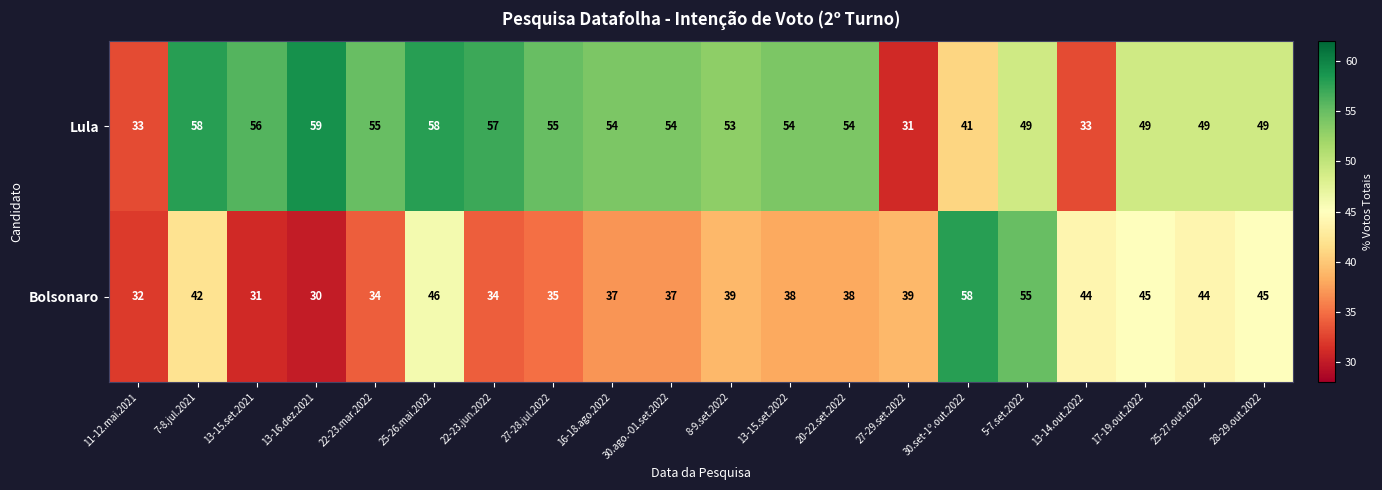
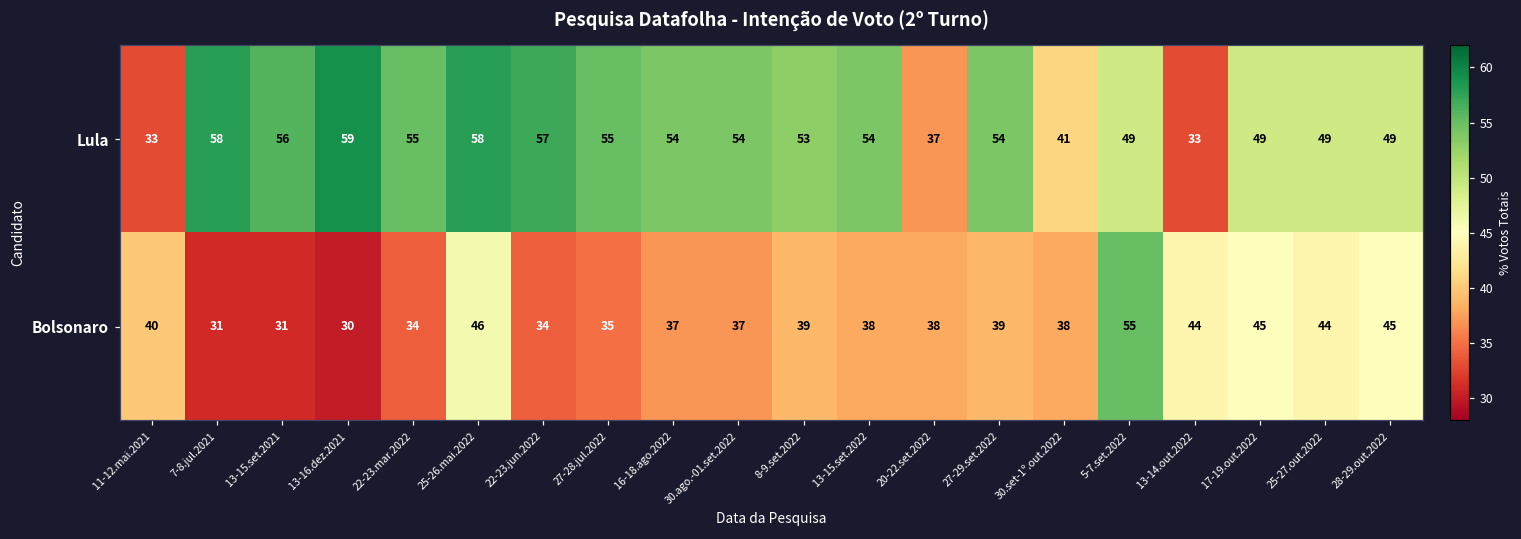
Lula, 20-22.set.2022: 54 -> 37
Lula, 27-29.set.2022: 31 -> 54
Bolsonaro, 11-12.mai.2021: 32 -> 40
Bolsonaro, 7-8.jul.2021: 42 -> 31
Bolsonaro, 30.set-1º.out.2022: 58 -> 38
